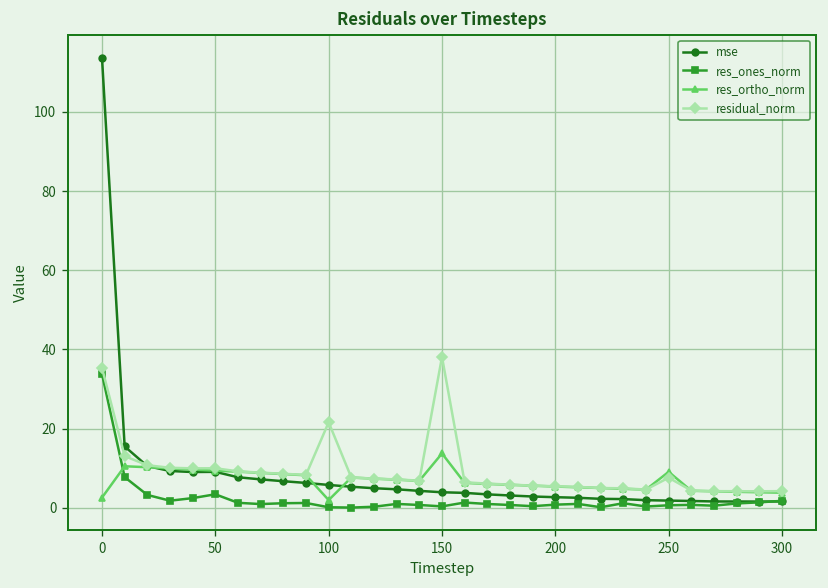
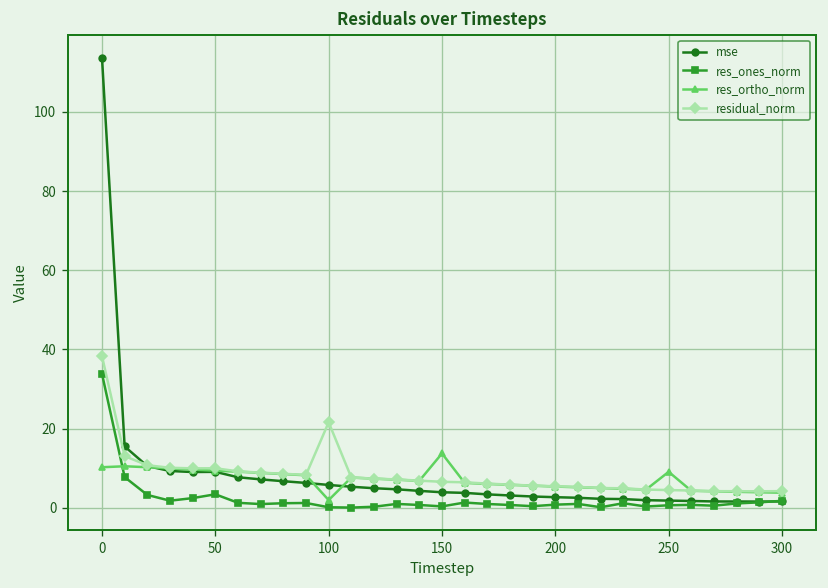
res_ortho_norm, 0: 3 -> 10
residual_norm, 0: 35 -> 38
residual_norm, 150: 38 -> 7
residual_norm, 250: 8 -> 4
